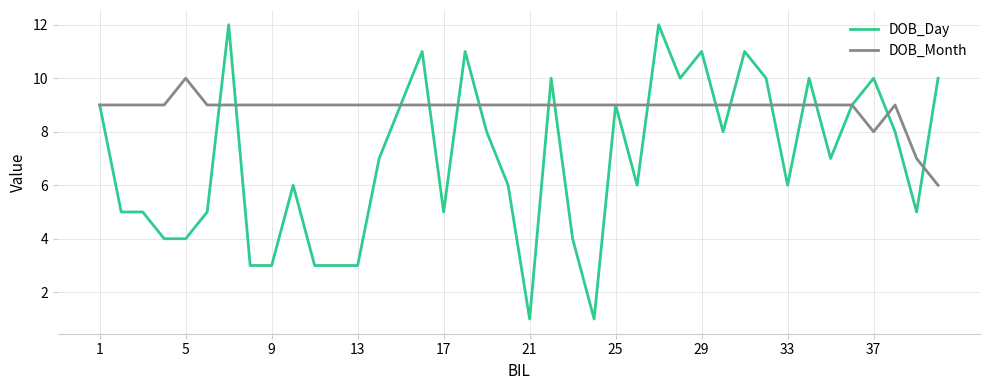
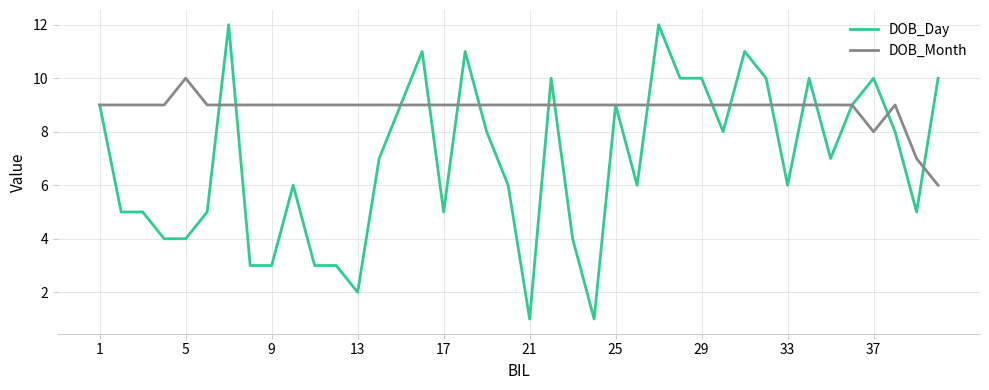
DOB_Day, 13: 3 -> 2
DOB_Day, 29: 11 -> 10
